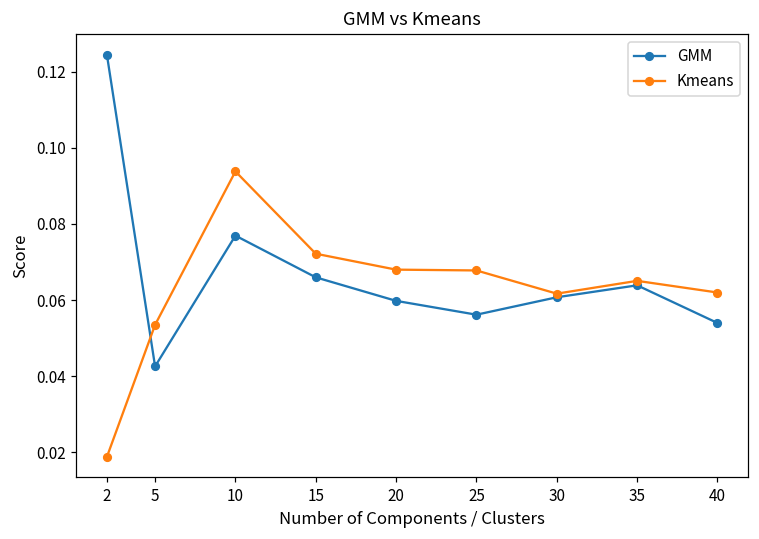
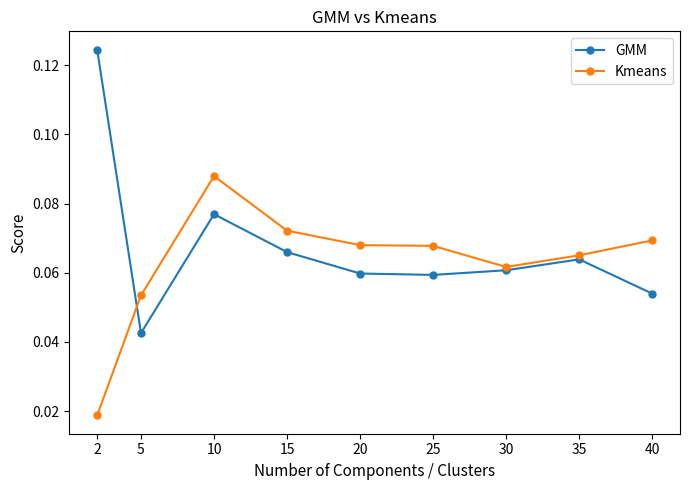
Kmeans, 10: 0.094 -> 0.088
GMM, 25: 0.056 -> 0.059
Kmeans, 40: 0.062 -> 0.069
